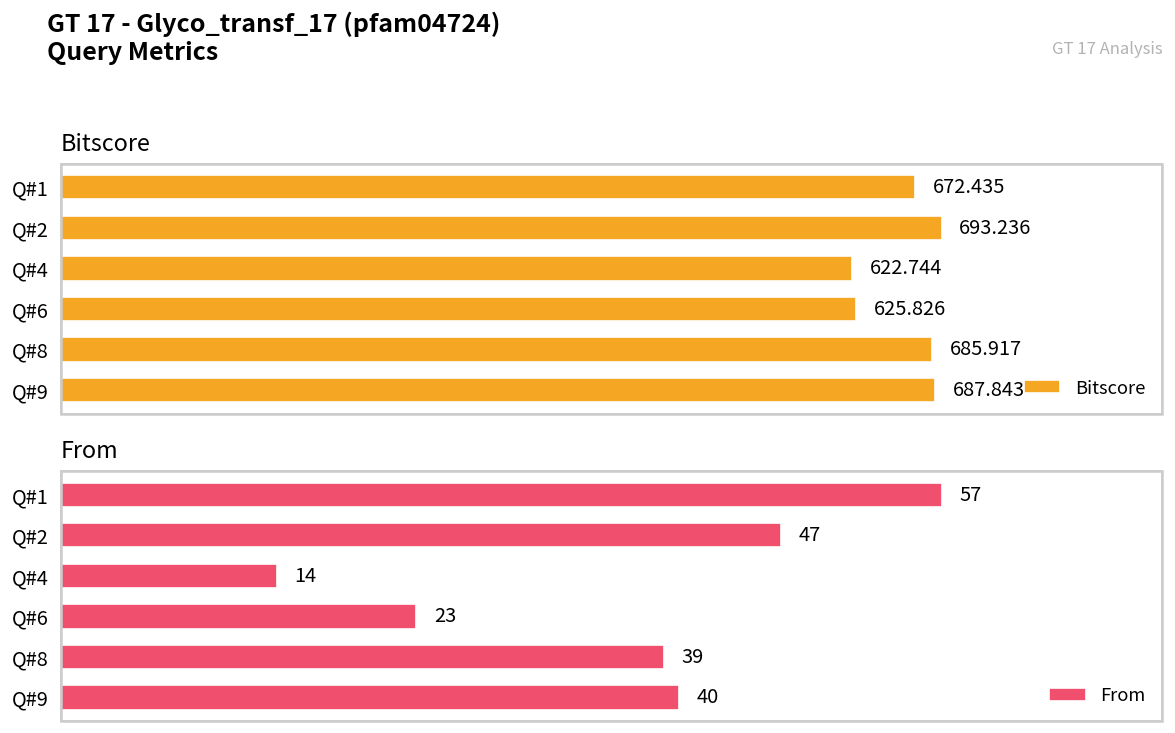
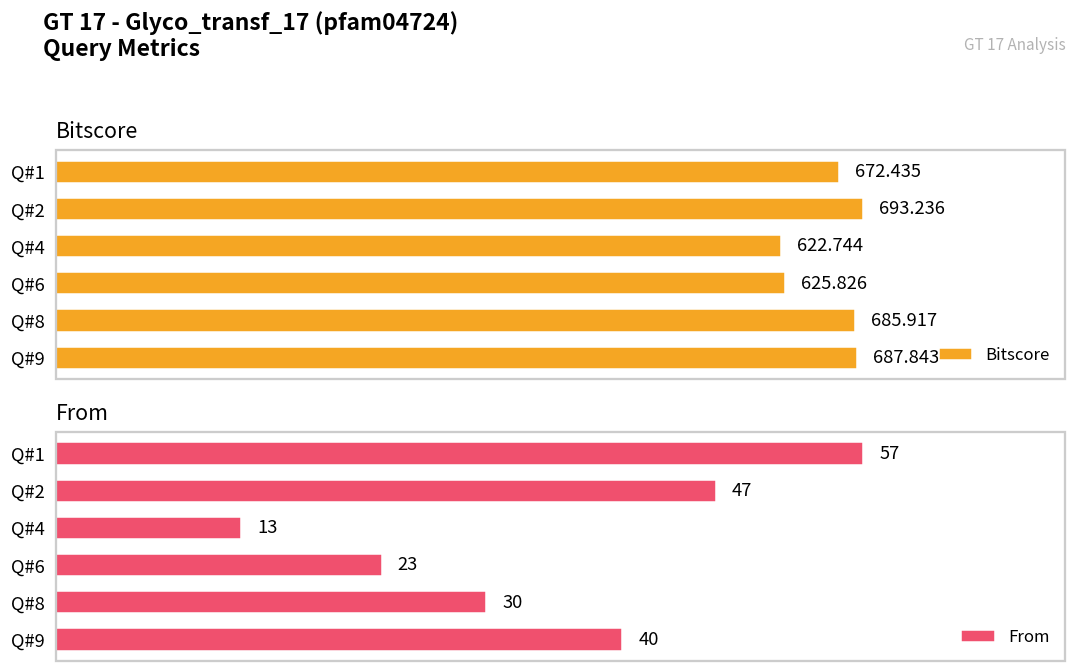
From, Q#4: 14 -> 13
From, Q#8: 39 -> 30
